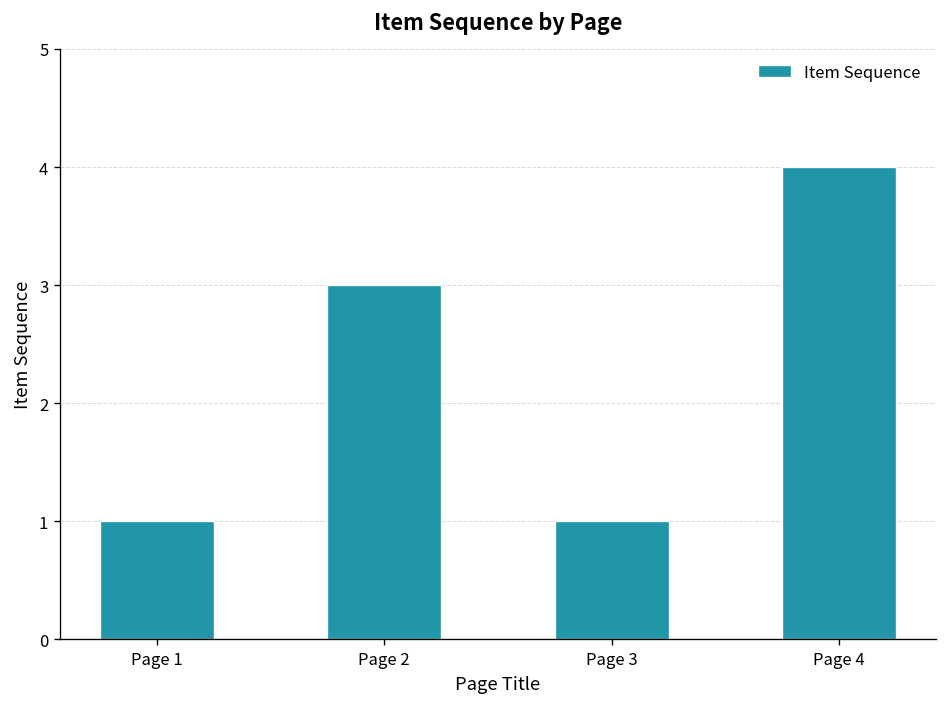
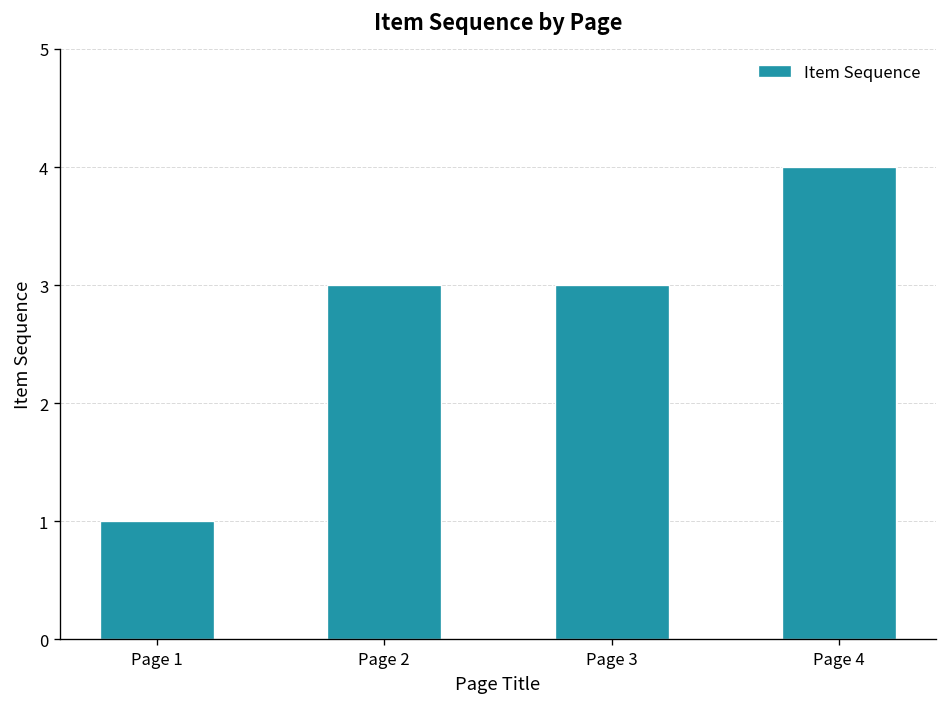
Page 3: 1 -> 3
